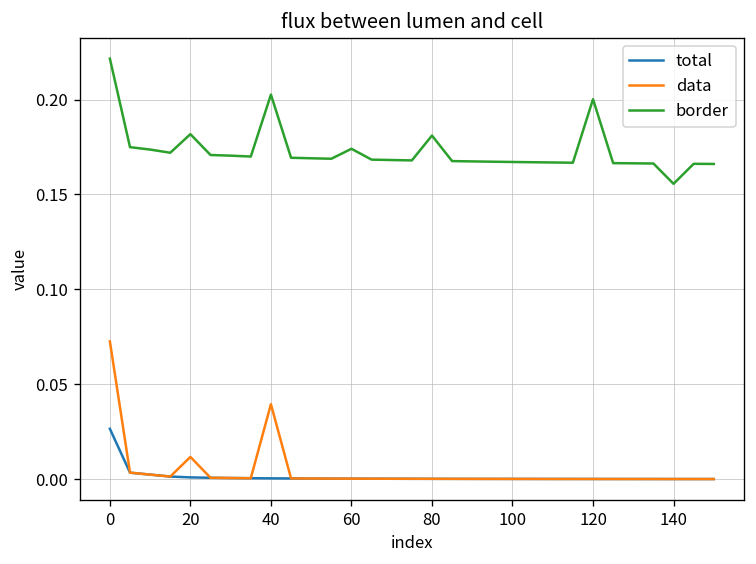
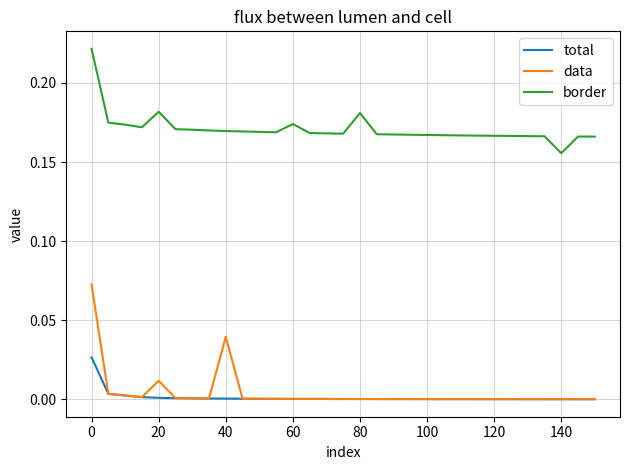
border, 40: 0.203 -> 0.170
border, 120: 0.200 -> 0.167
